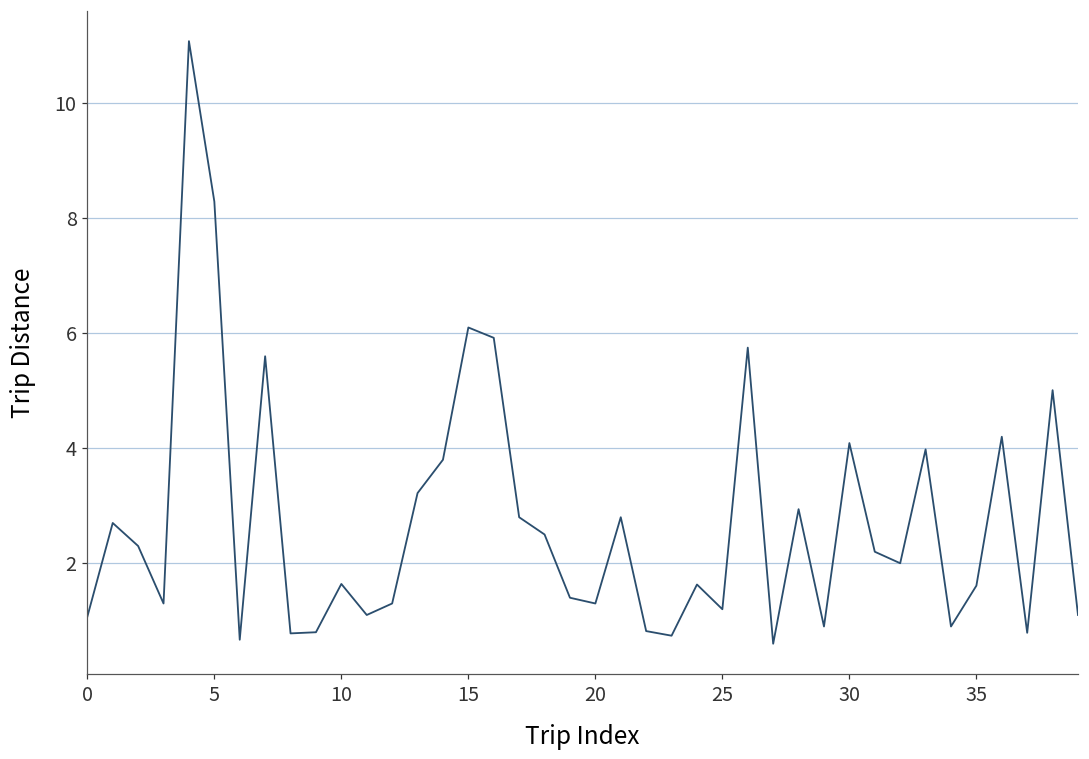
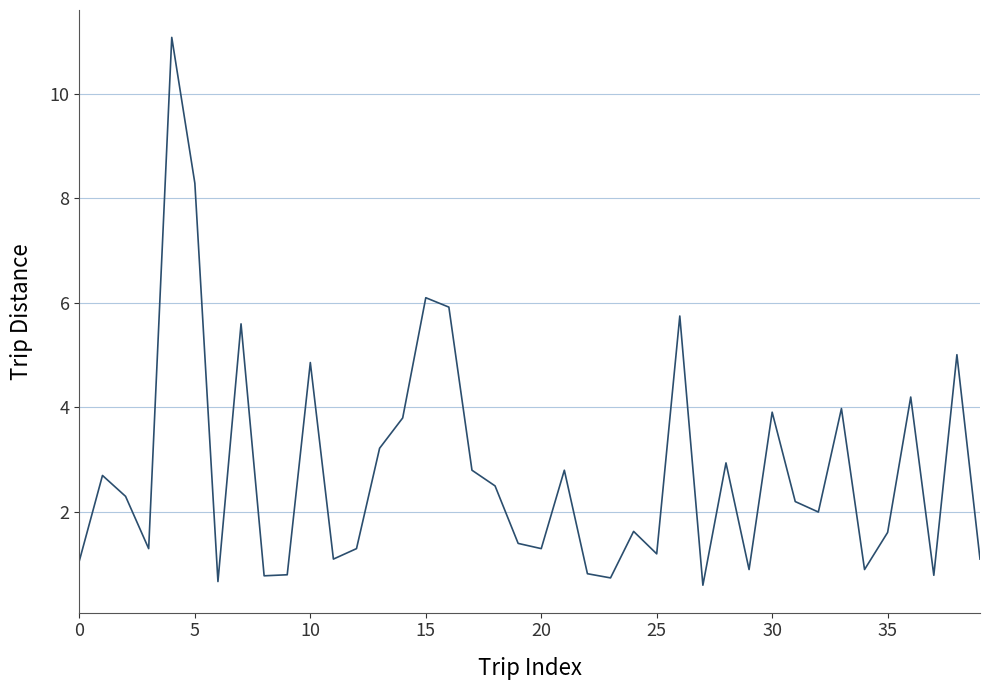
10: 1.6 -> 4.9
30: 4.1 -> 3.9
